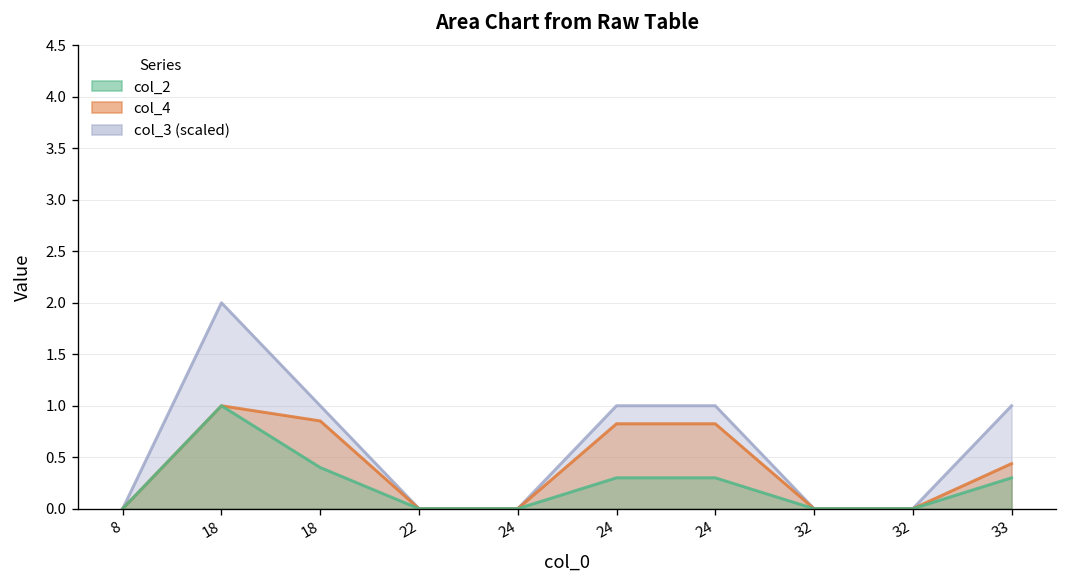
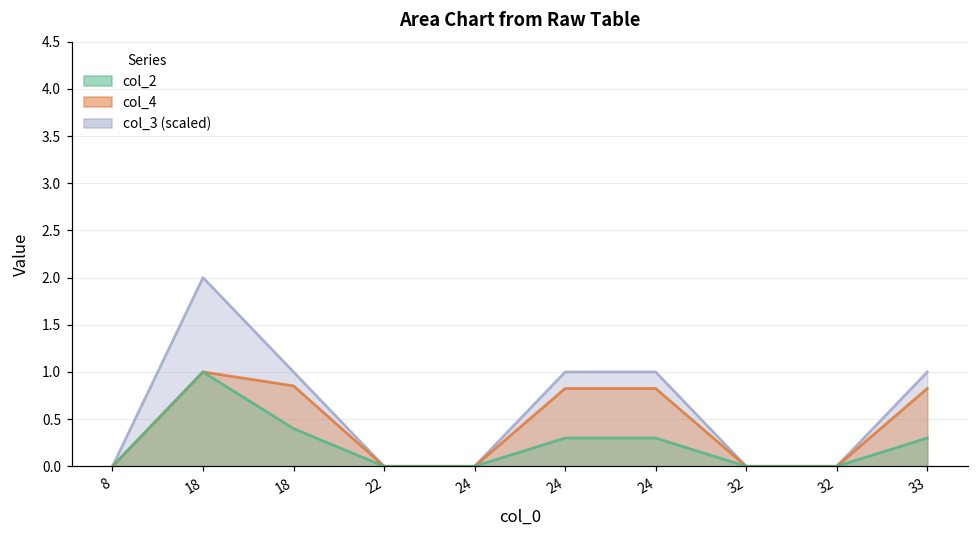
col_4, 33: 0.4 -> 0.8
